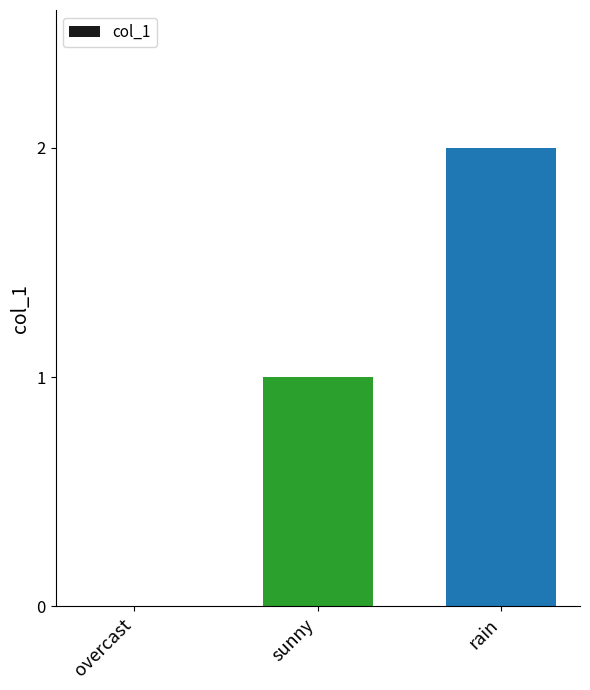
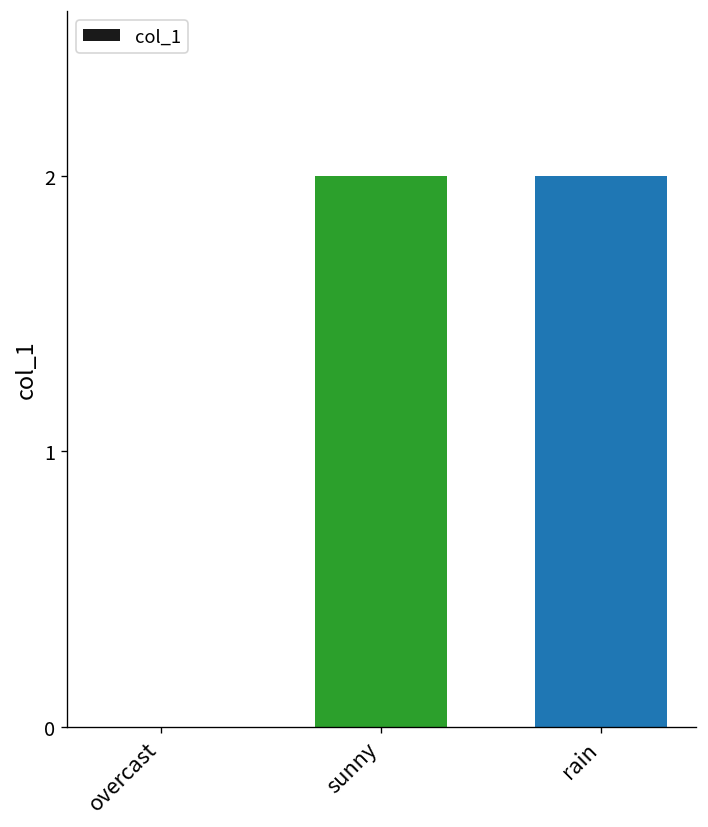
sunny: 1 -> 2
